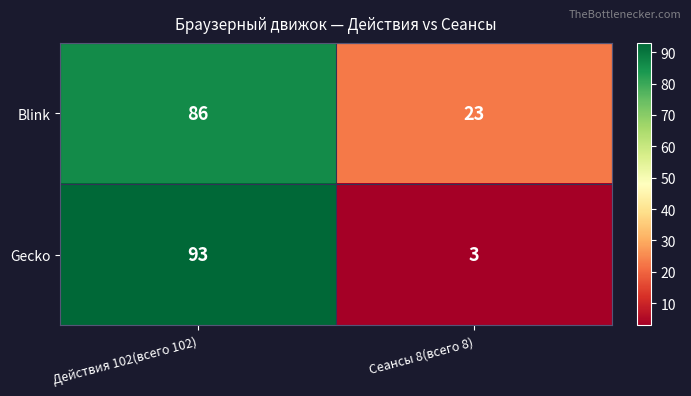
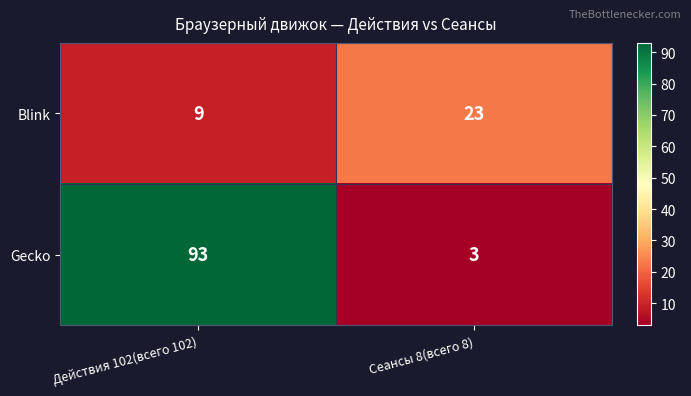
Blink, Действия 102(всего 102): 86 -> 9
